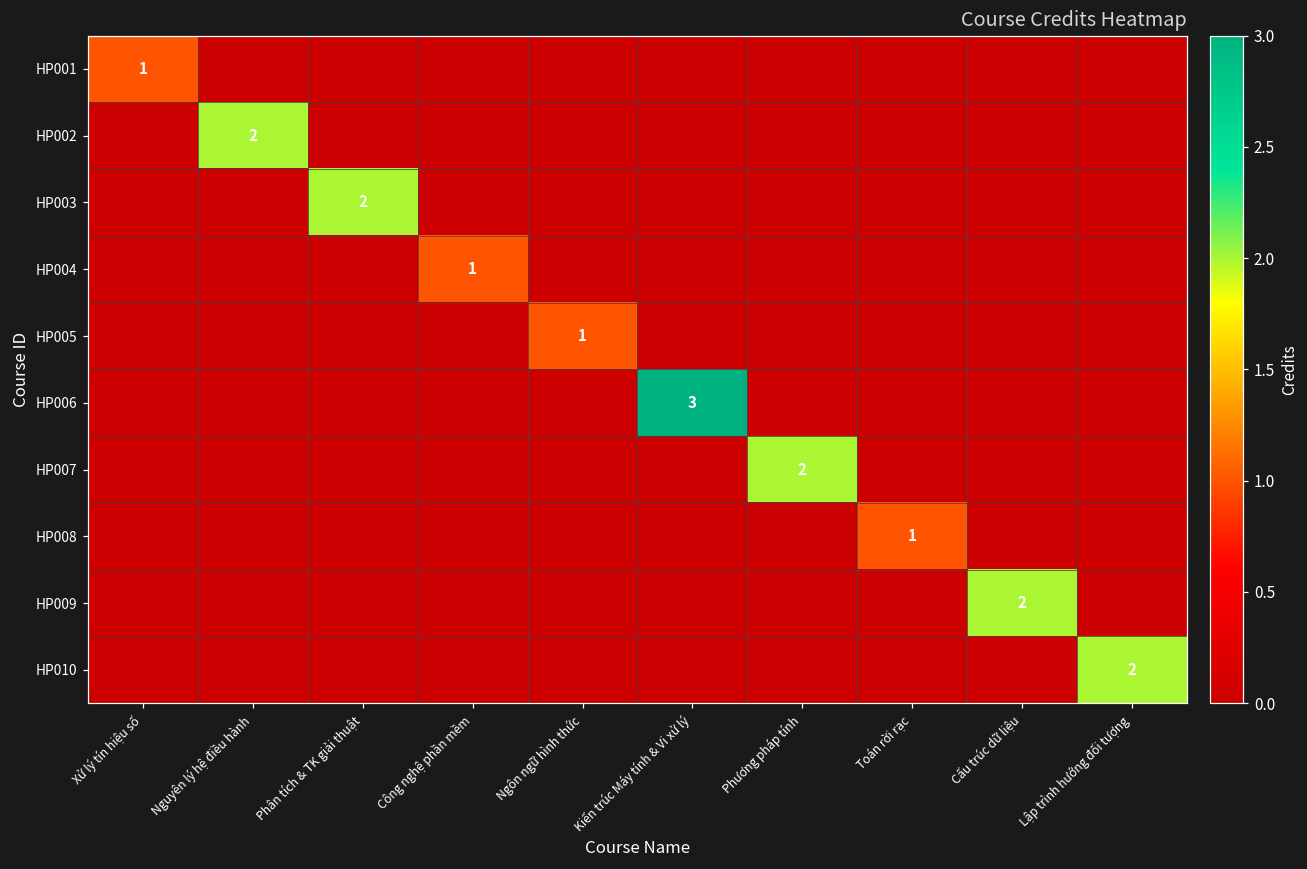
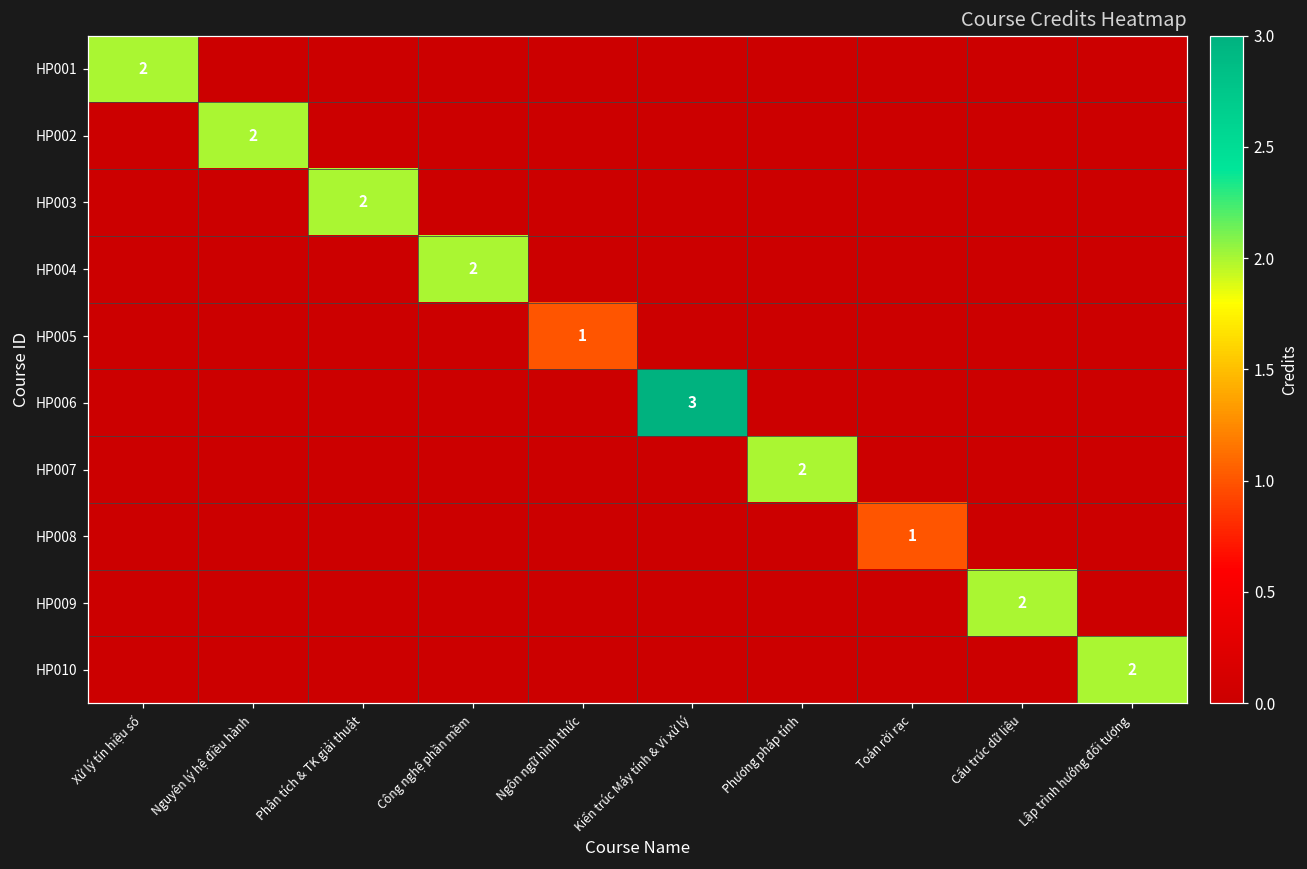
HP001, Xử lý tín hiệu số: 1 -> 2
HP004, Công nghệ phần mềm: 1 -> 2
